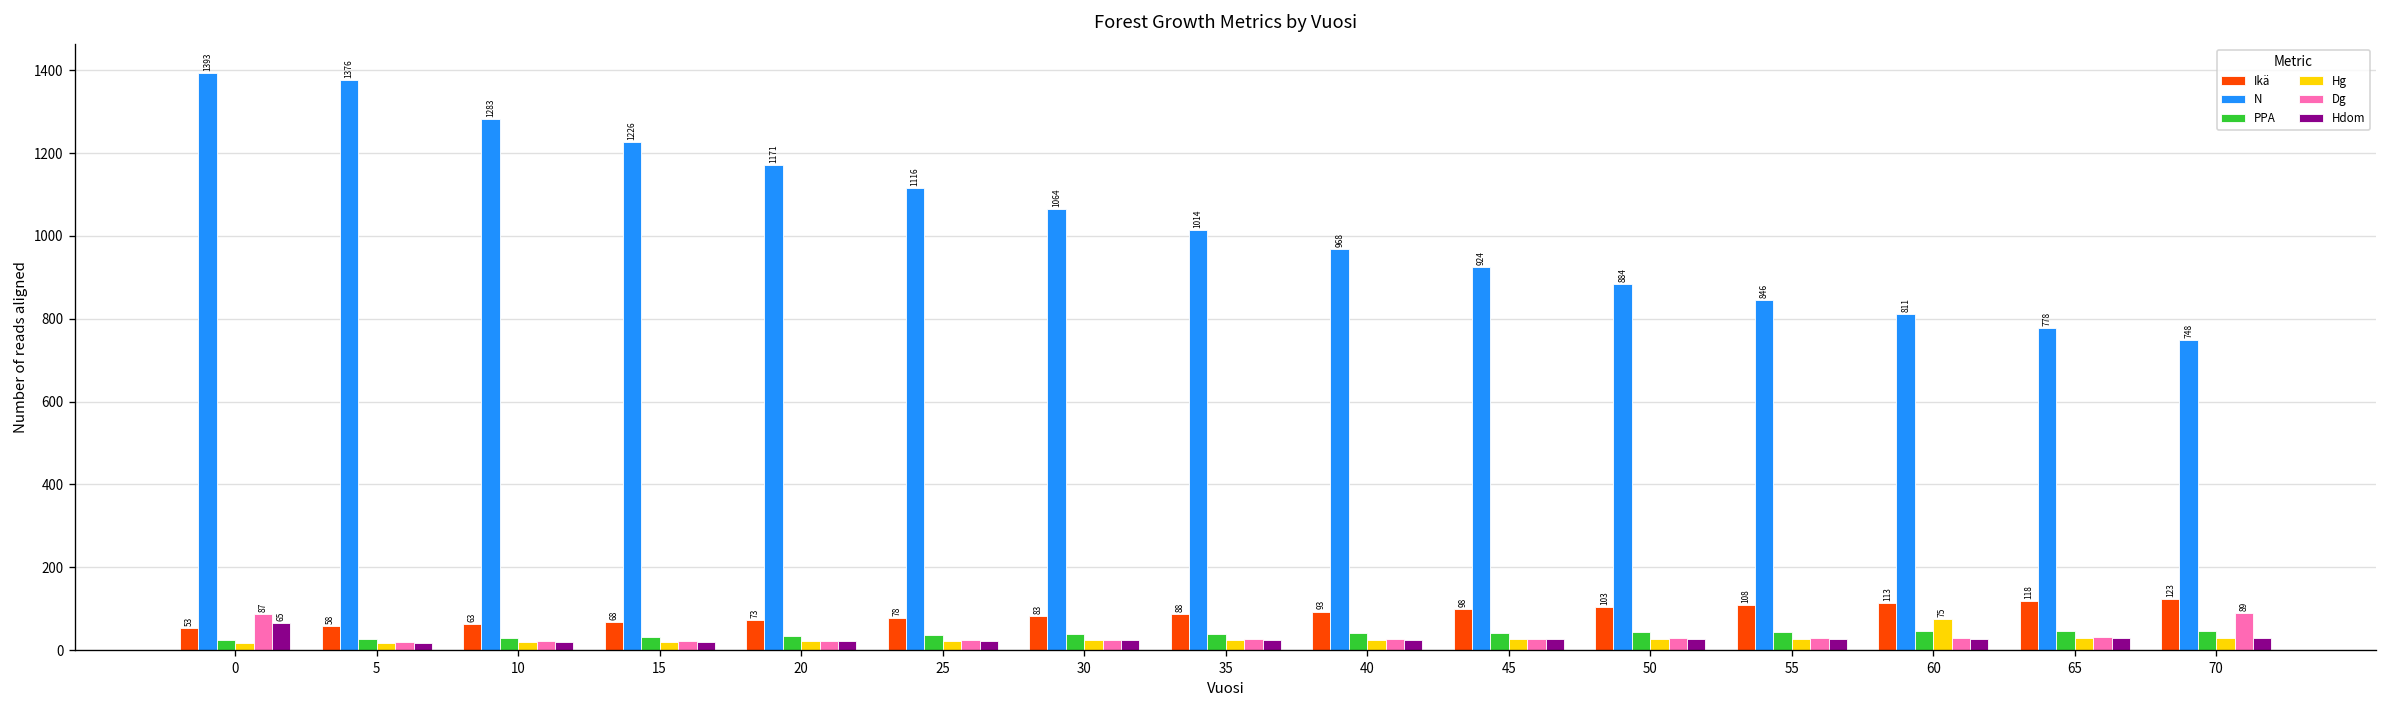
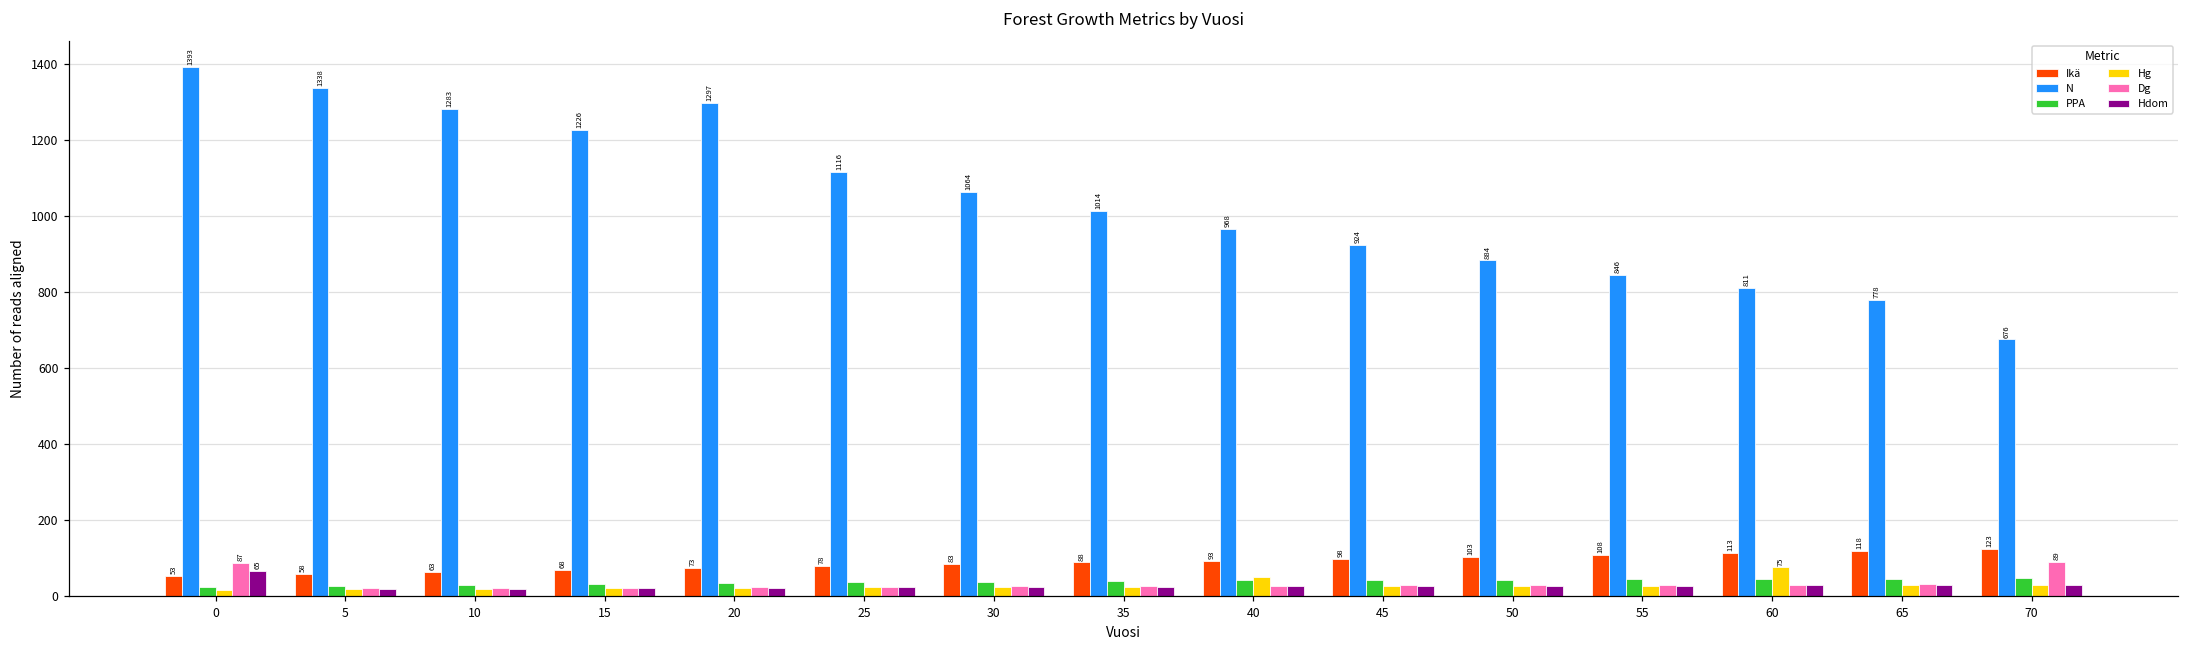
N, 5: 1376 -> 1338
N, 20: 1171 -> 1297
Hg, 40: 20 -> 50
N, 70: 748 -> 676
